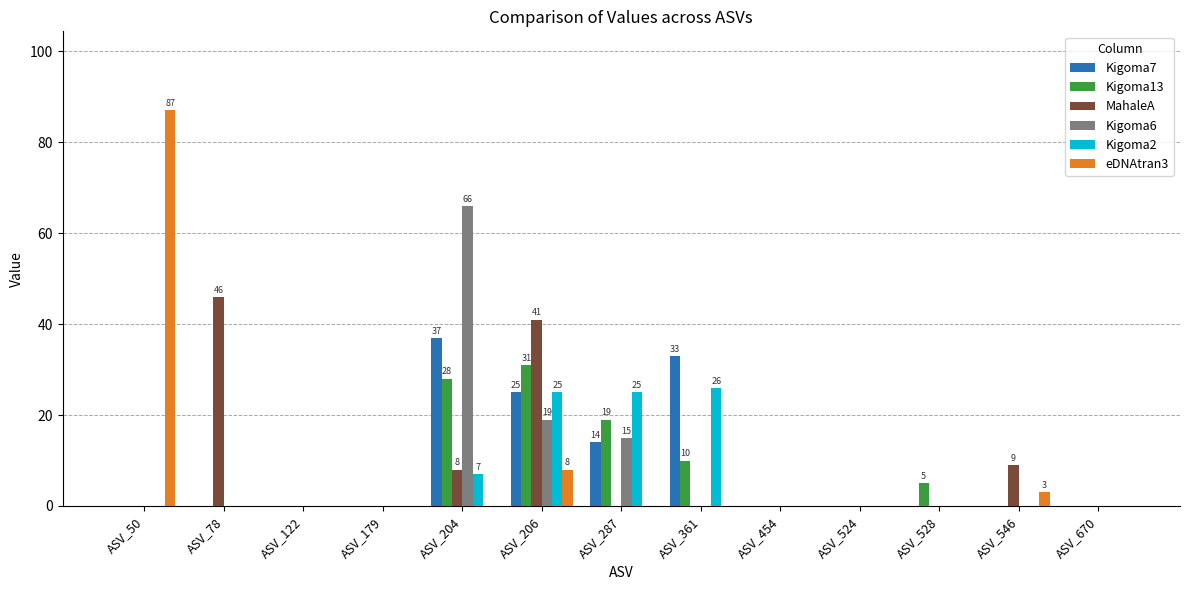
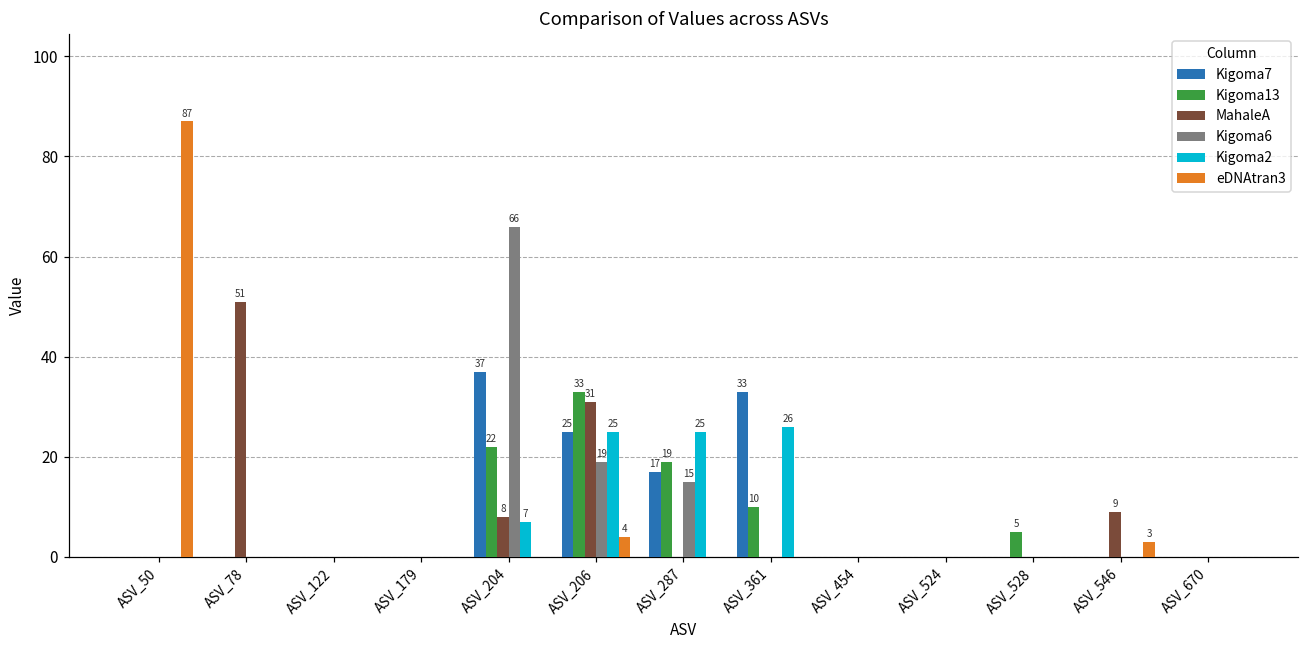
MahaleA, ASV_78: 46 -> 51
Kigoma13, ASV_204: 28 -> 22
Kigoma13, ASV_206: 31 -> 33
MahaleA, ASV_206: 41 -> 31
eDNAtran3, ASV_206: 8 -> 4
Kigoma7, ASV_287: 14 -> 17
